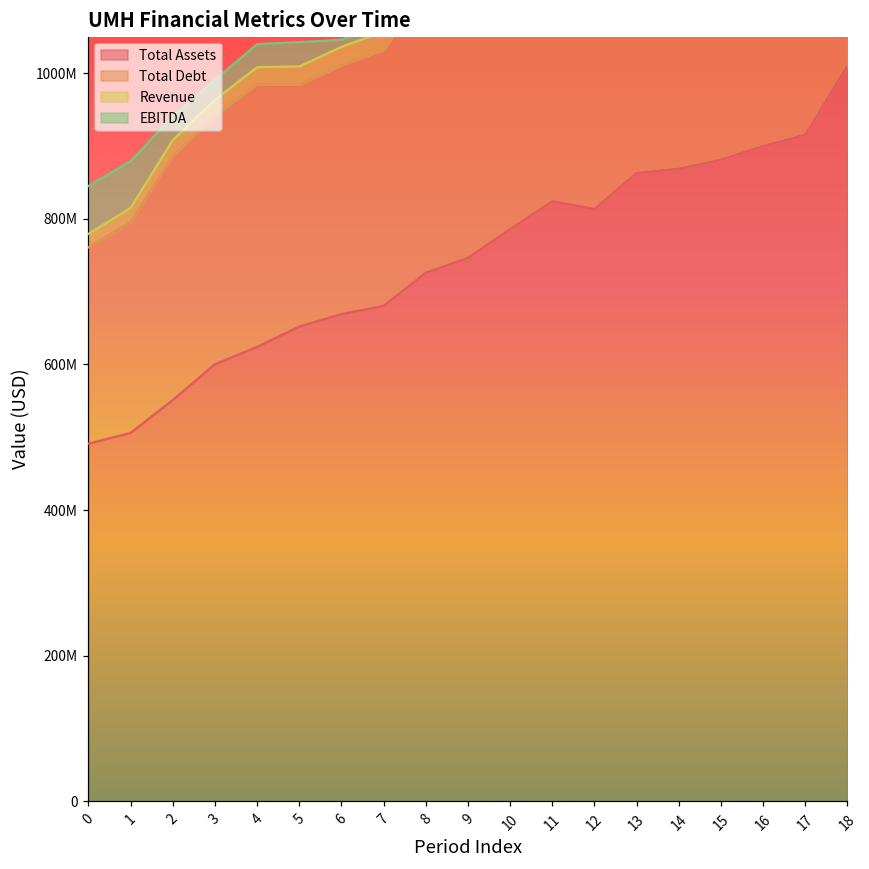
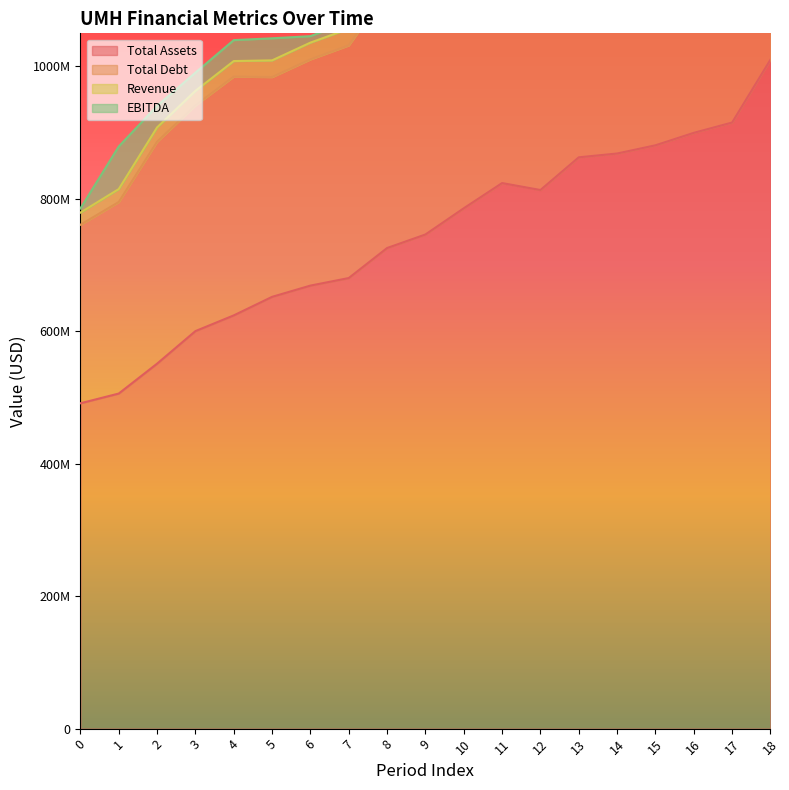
EBITDA, 0: 70000000 -> 10000000
